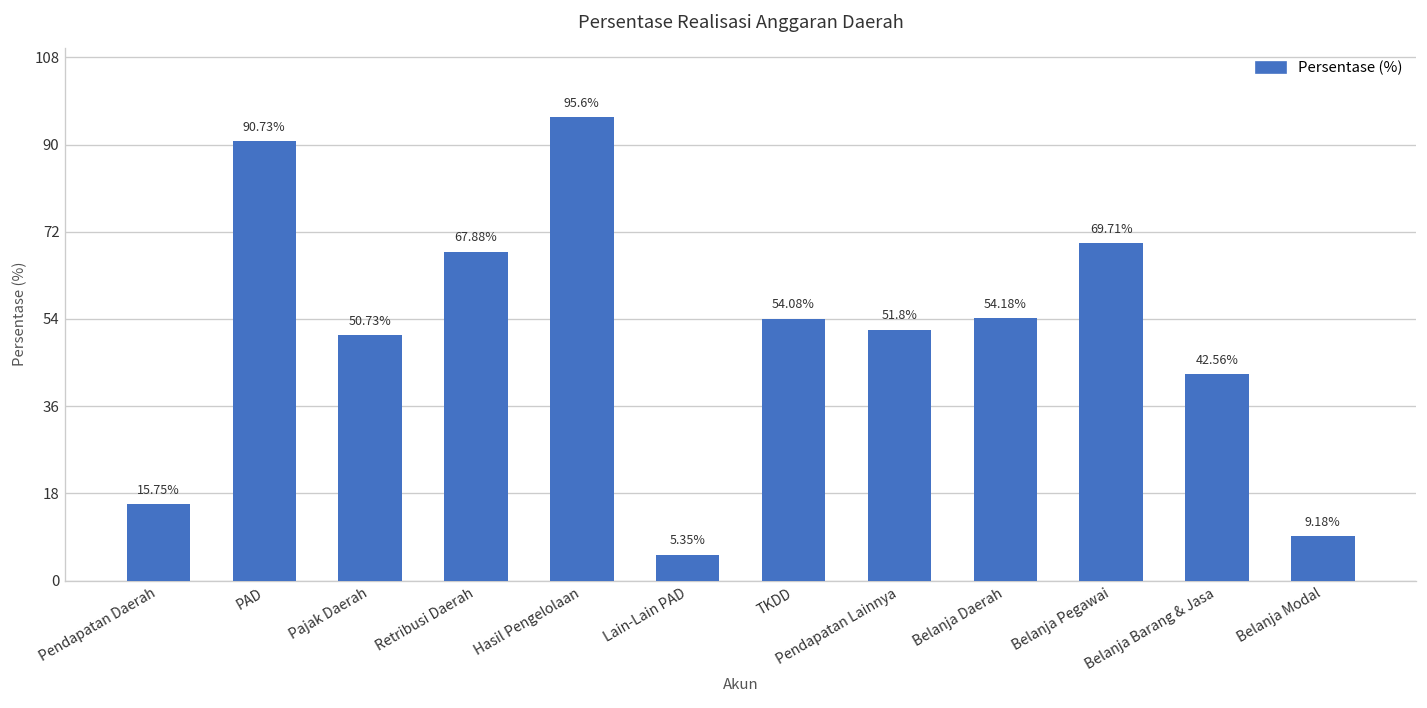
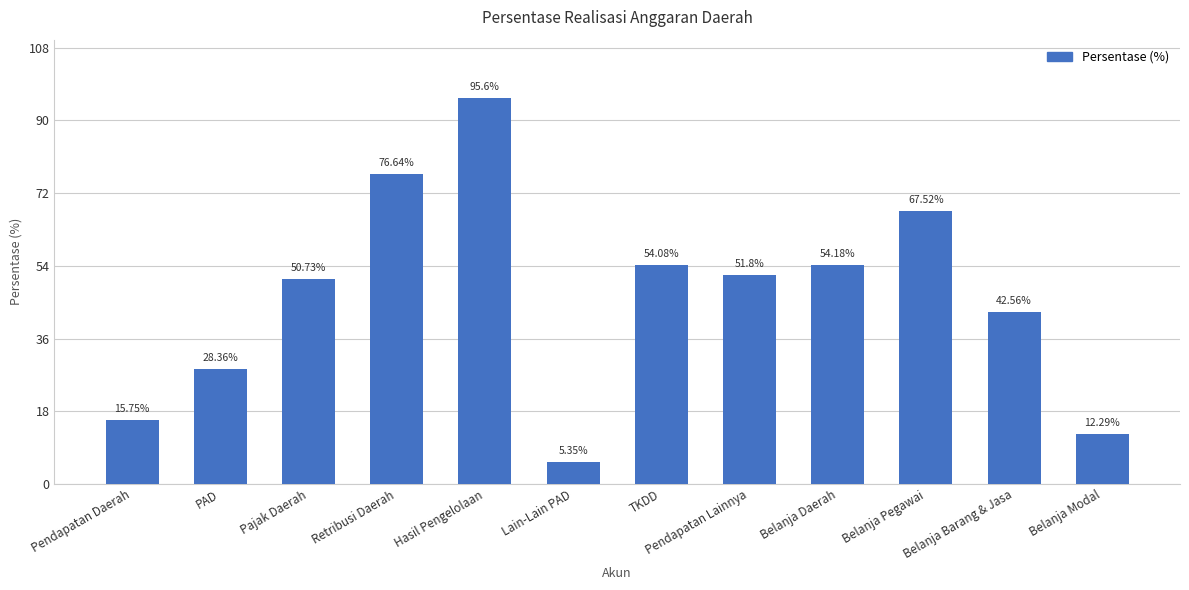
PAD: 90.73% -> 28.36%
Retribusi Daerah: 67.88% -> 76.64%
Belanja Pegawai: 69.71% -> 67.52%
Belanja Modal: 9.18% -> 12.29%
